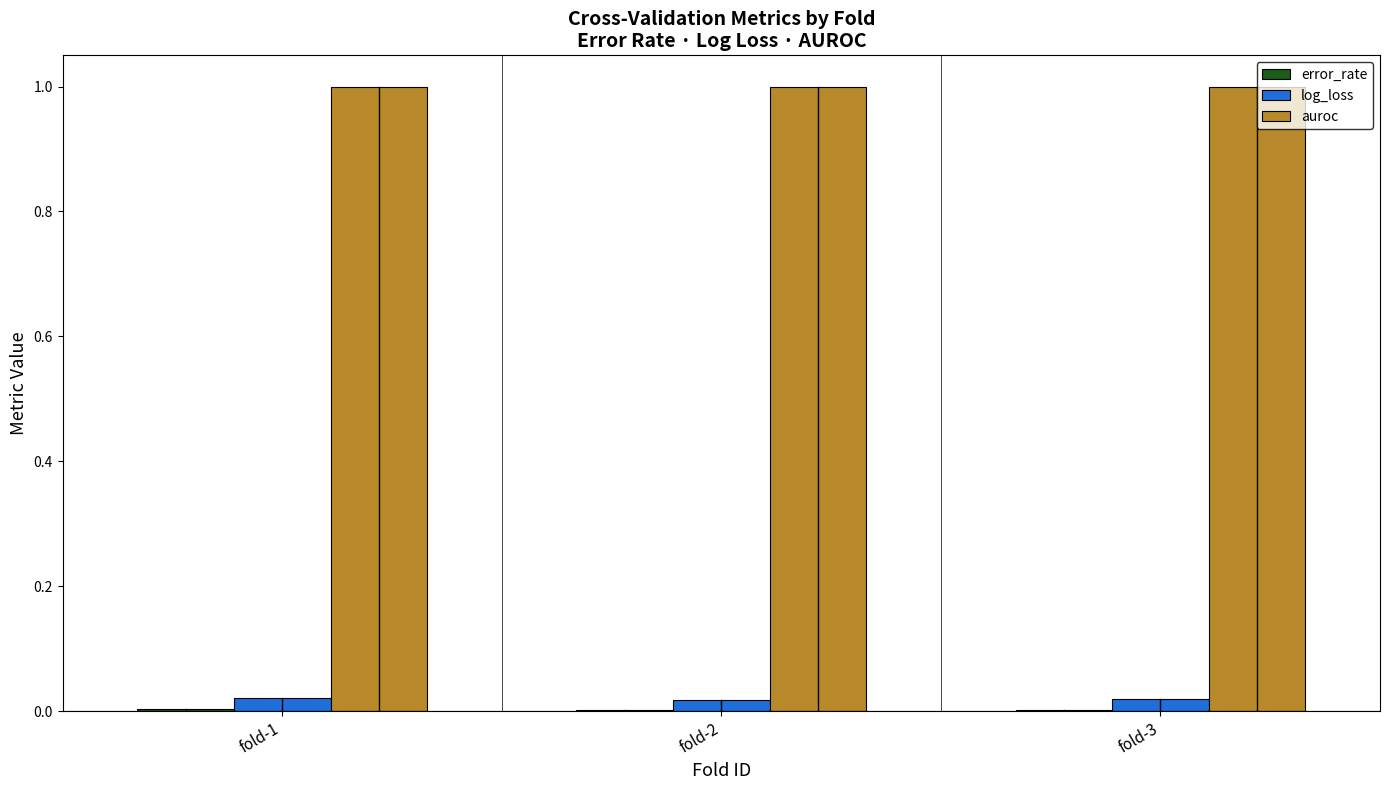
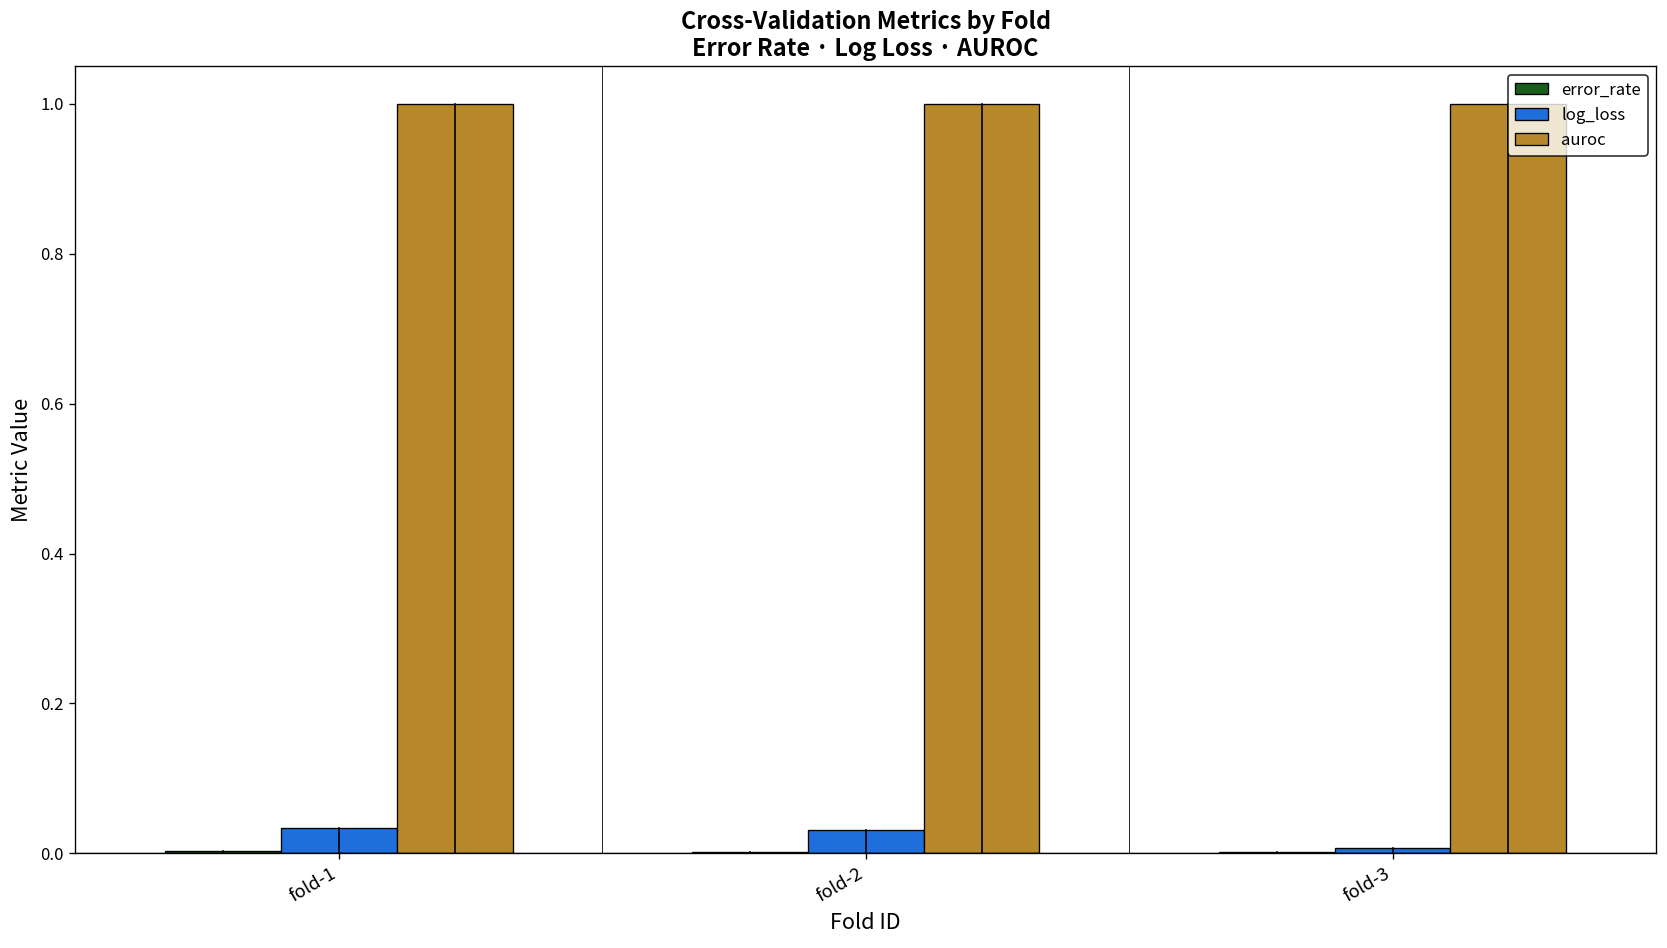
log_loss, fold-1: 0.02 -> 0.03
log_loss, fold-2: 0.02 -> 0.03
log_loss, fold-3: 0.02 -> 0.01
